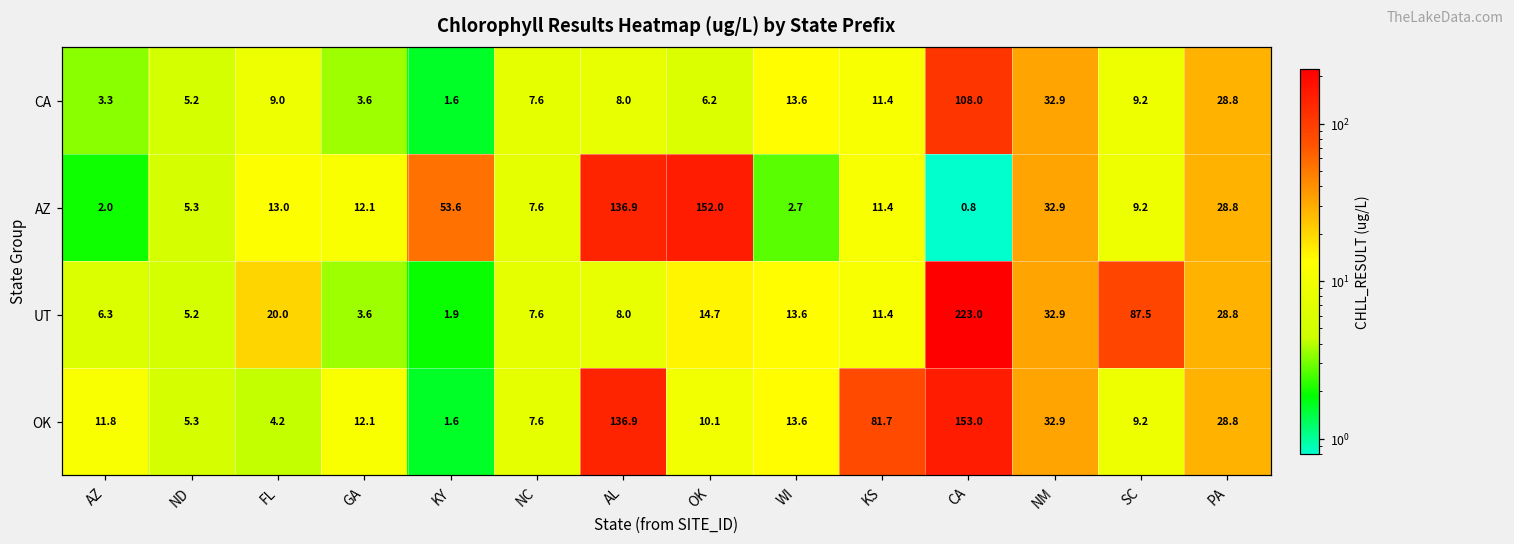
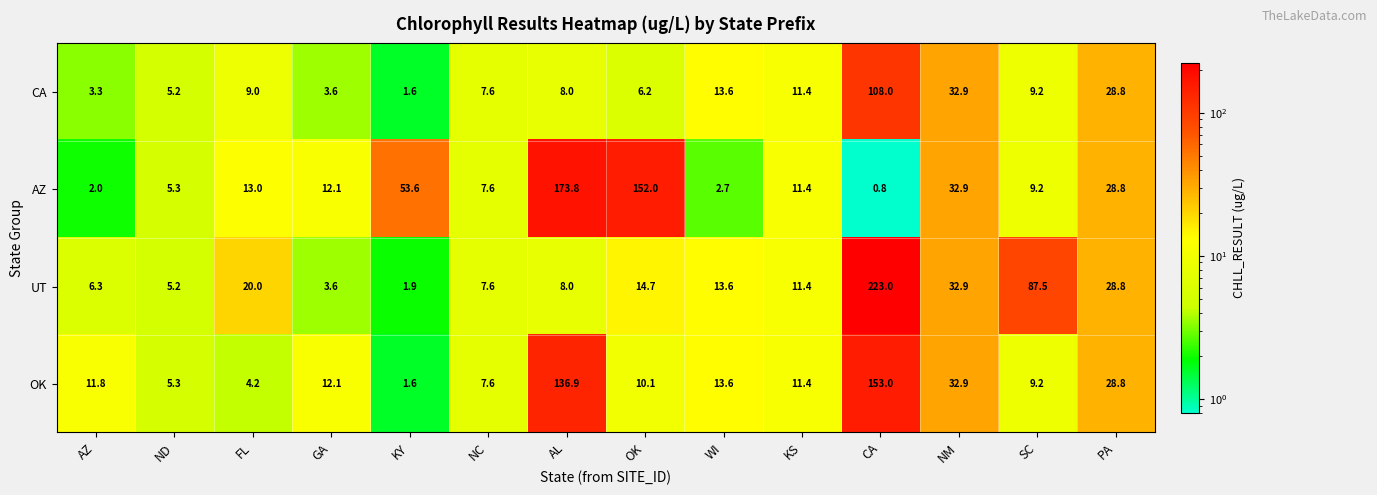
AZ, AL: 136.9 -> 173.8
OK, KS: 81.7 -> 11.4
